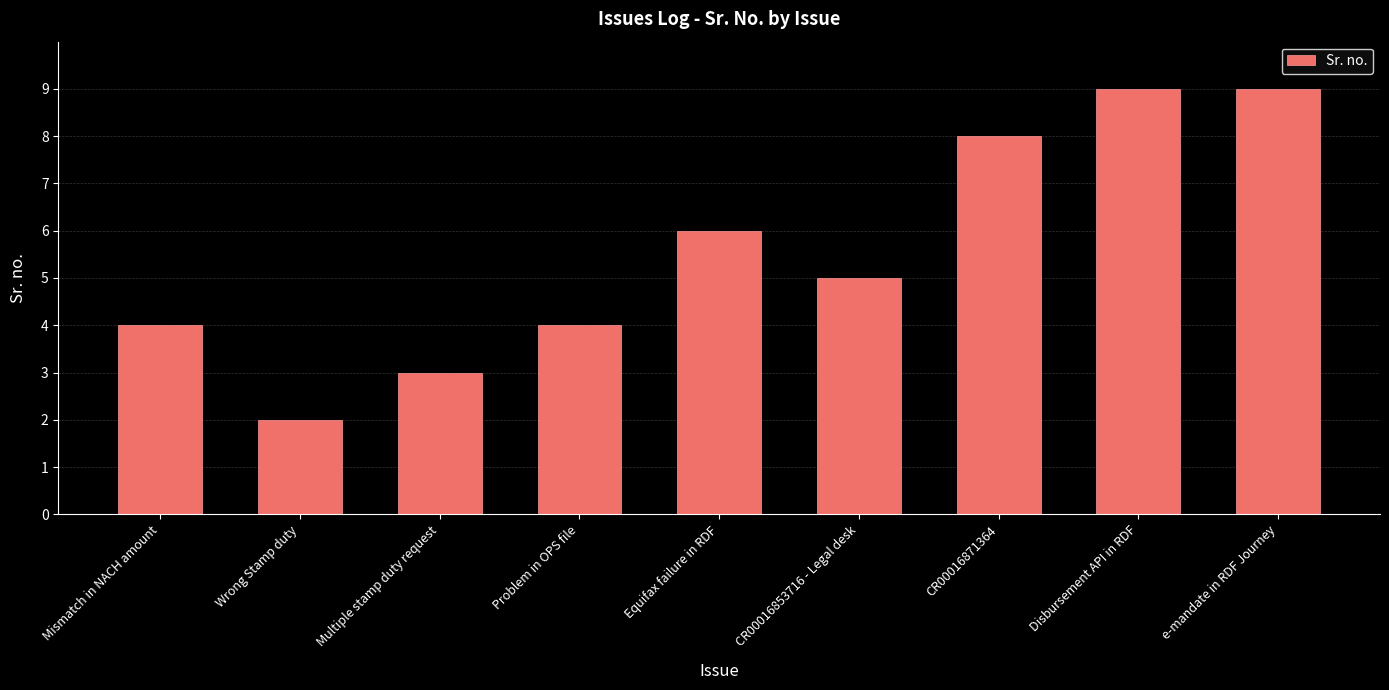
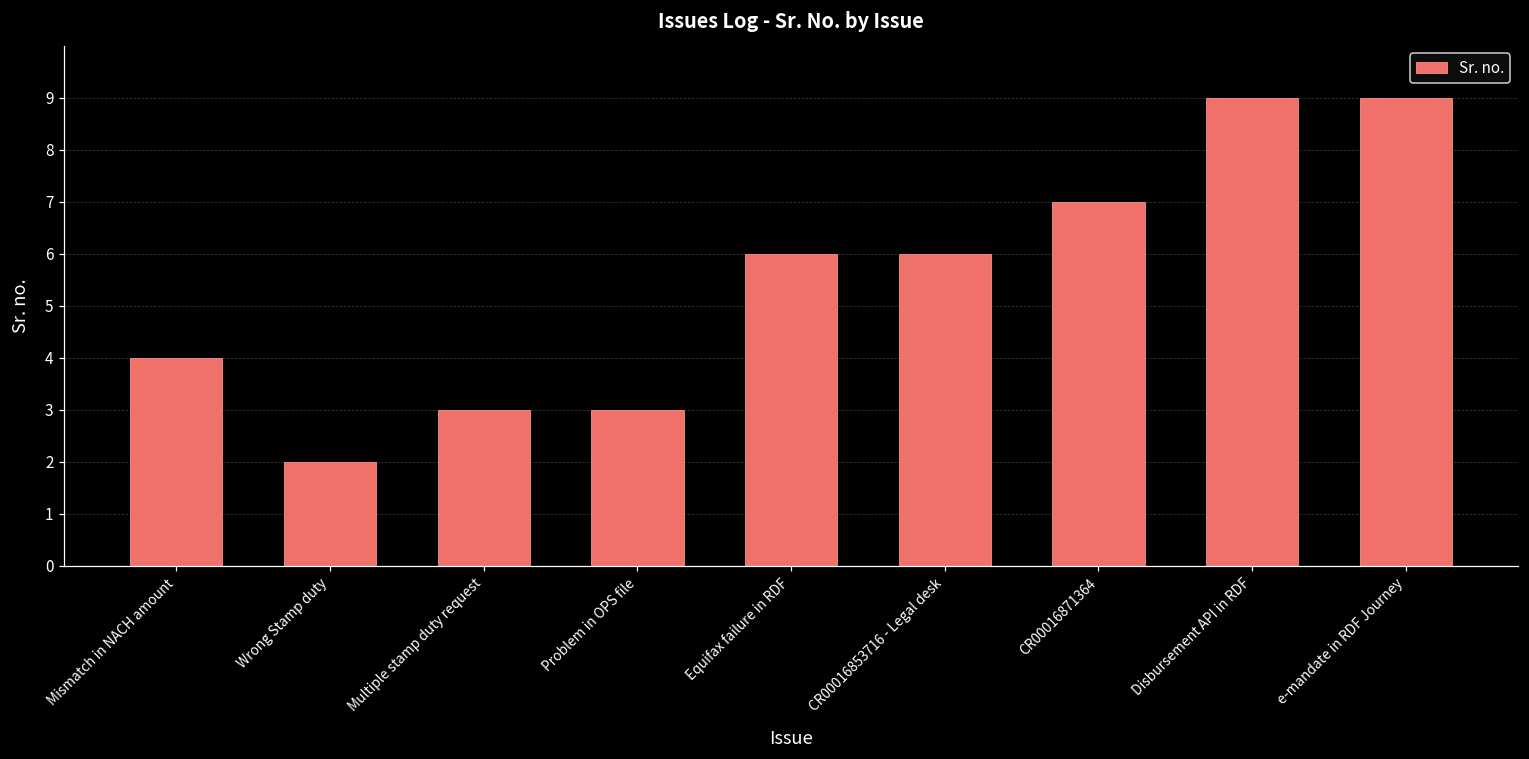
Problem in OPS file: 4 -> 3
CR00016853716 - Legal desk: 5 -> 6
CR00016871364: 8 -> 7
